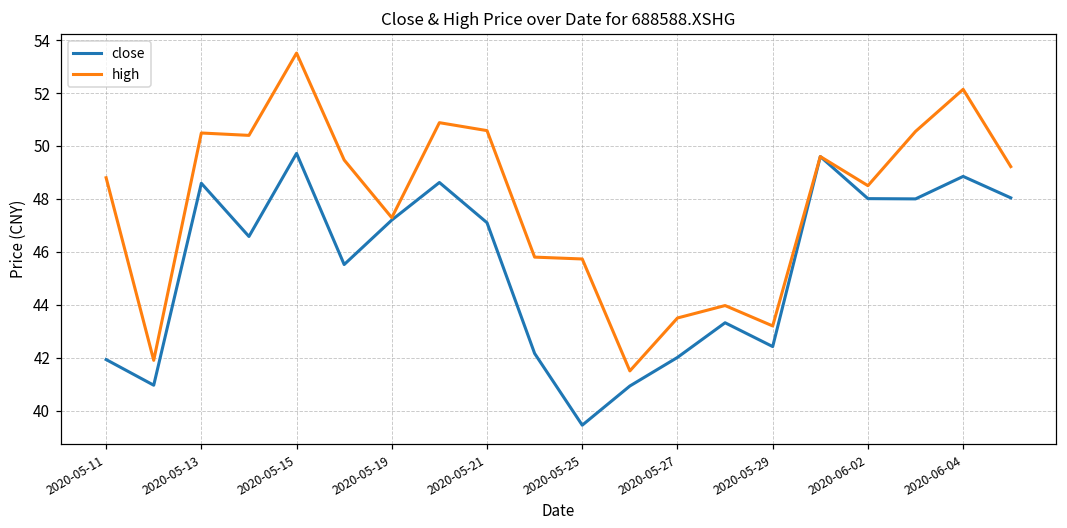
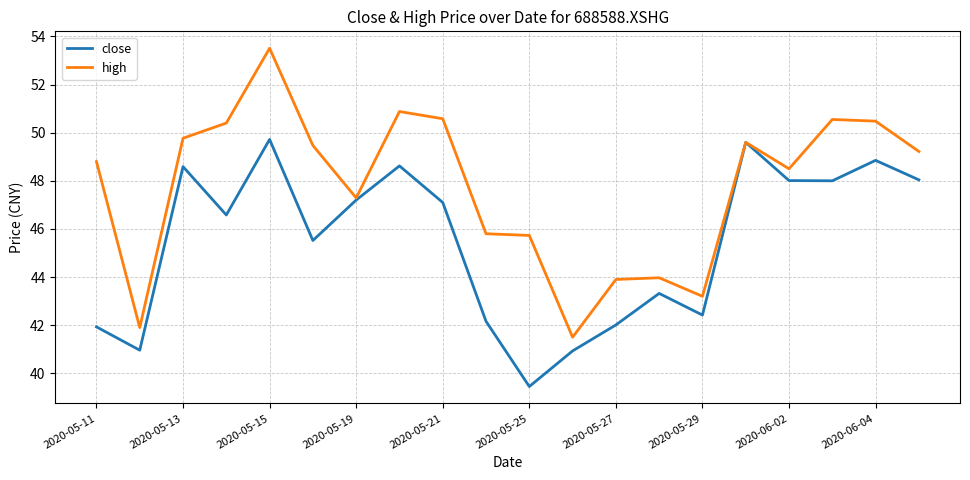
high, 2020-05-13: 50.5 -> 49.8
high, 2020-05-27: 43.5 -> 43.9
high, 2020-06-04: 52.1 -> 50.5
